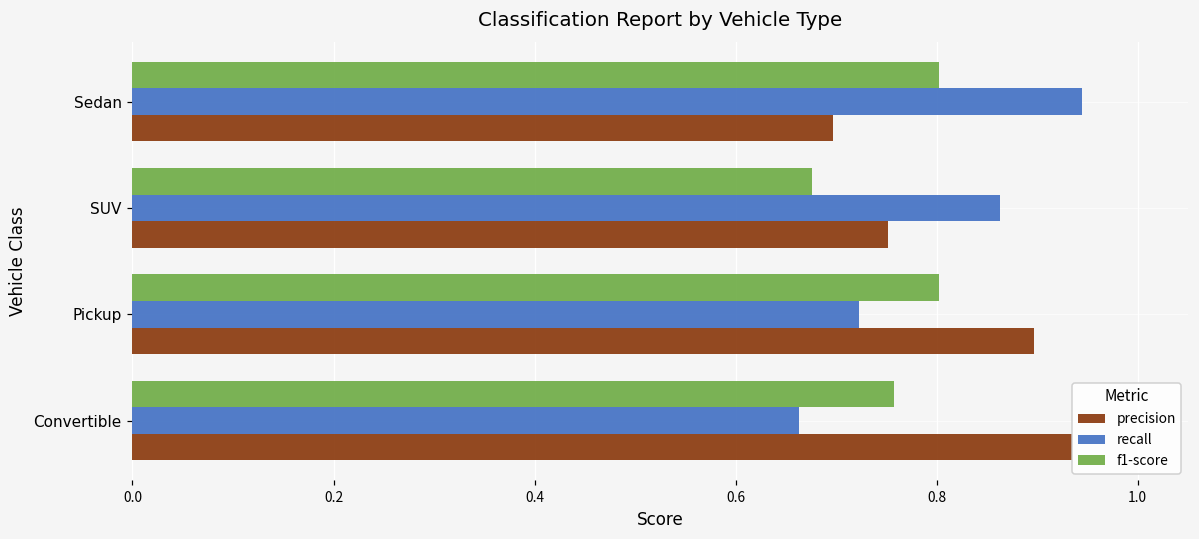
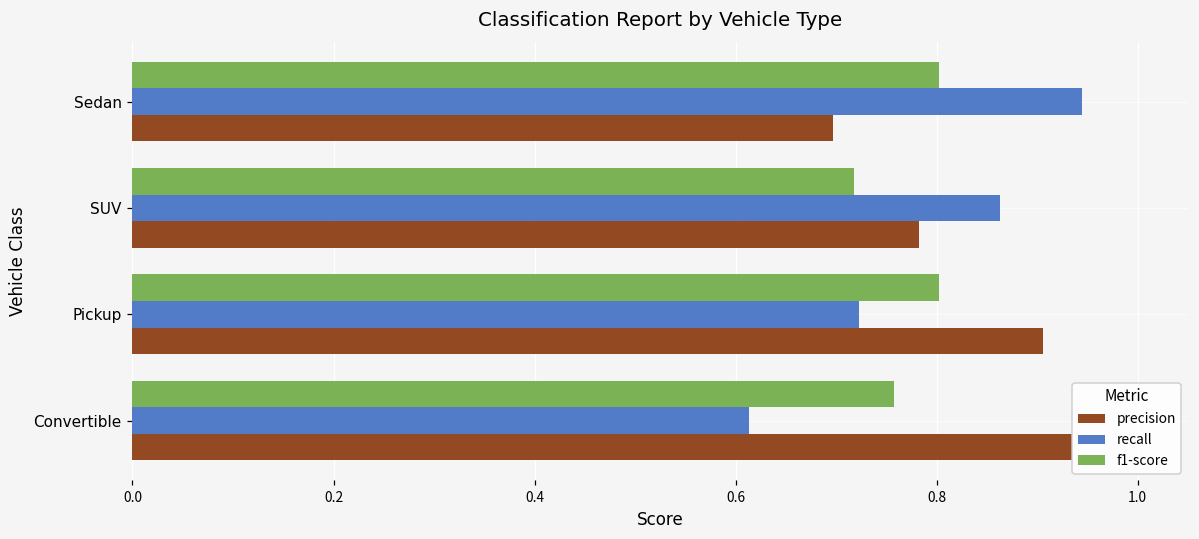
f1-score, SUV: 0.68 -> 0.72
precision, SUV: 0.75 -> 0.78
precision, Pickup: 0.90 -> 0.91
recall, Convertible: 0.66 -> 0.61
